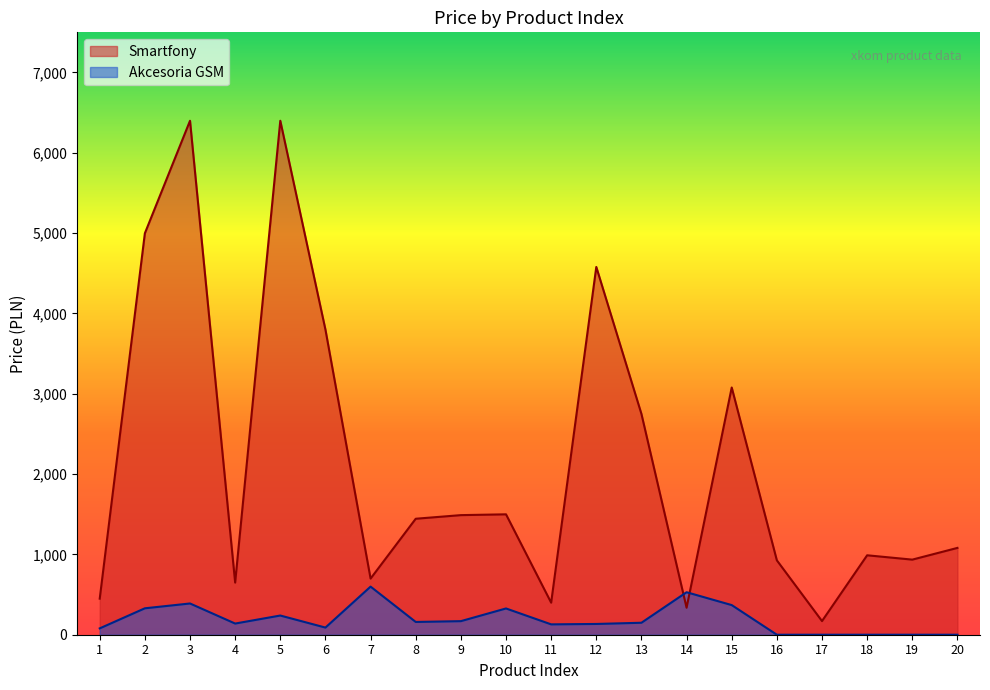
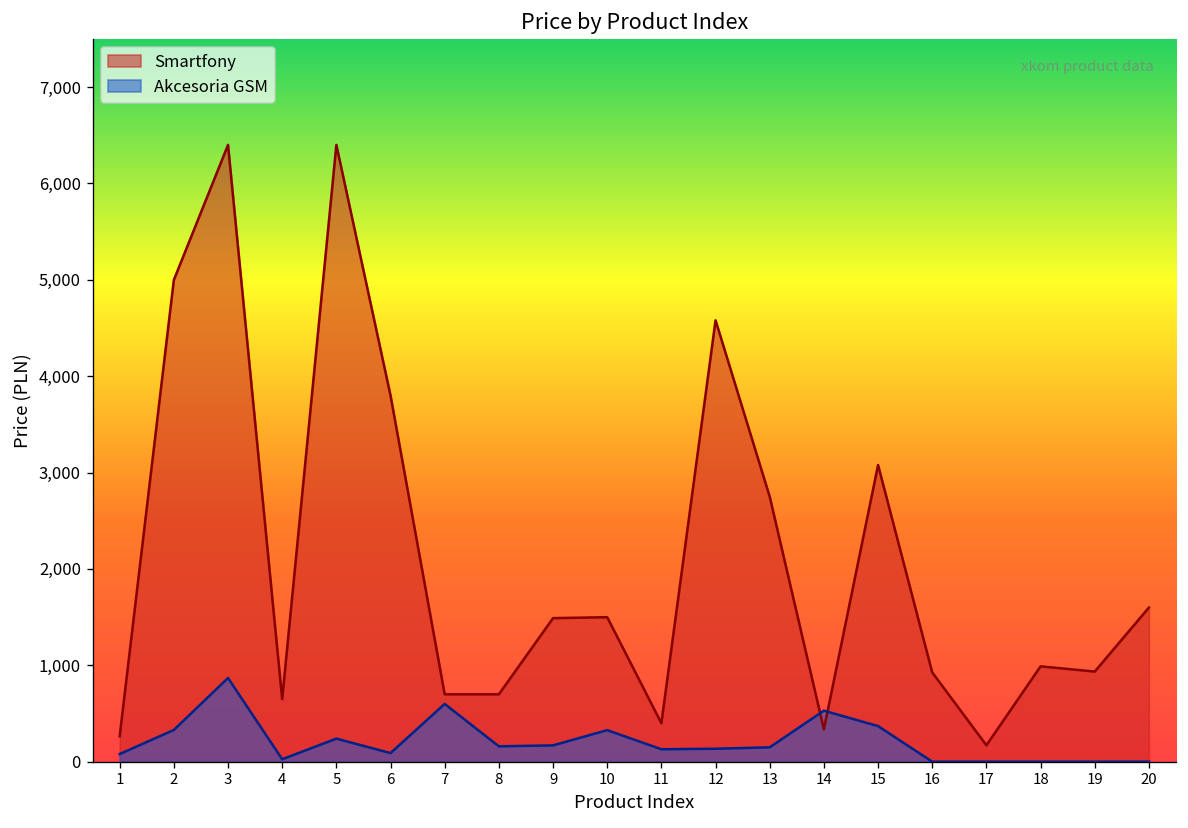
Smartfony, 1: 400 -> 300
Akcesoria GSM, 3: 400 -> 900
Akcesoria GSM, 4: 100 -> 0
Smartfony, 8: 1,400 -> 700
Smartfony, 20: 1,100 -> 1,600
